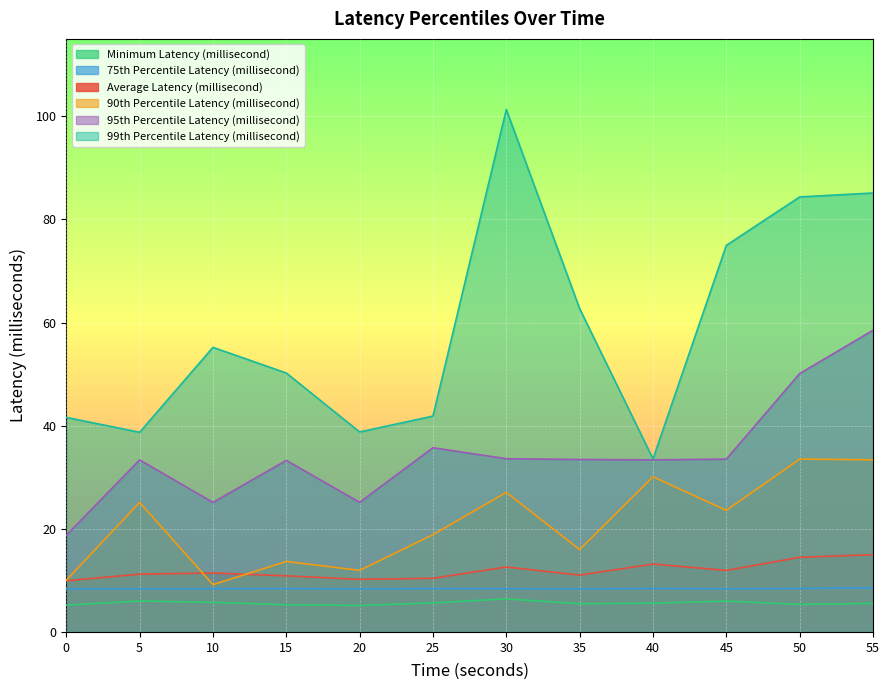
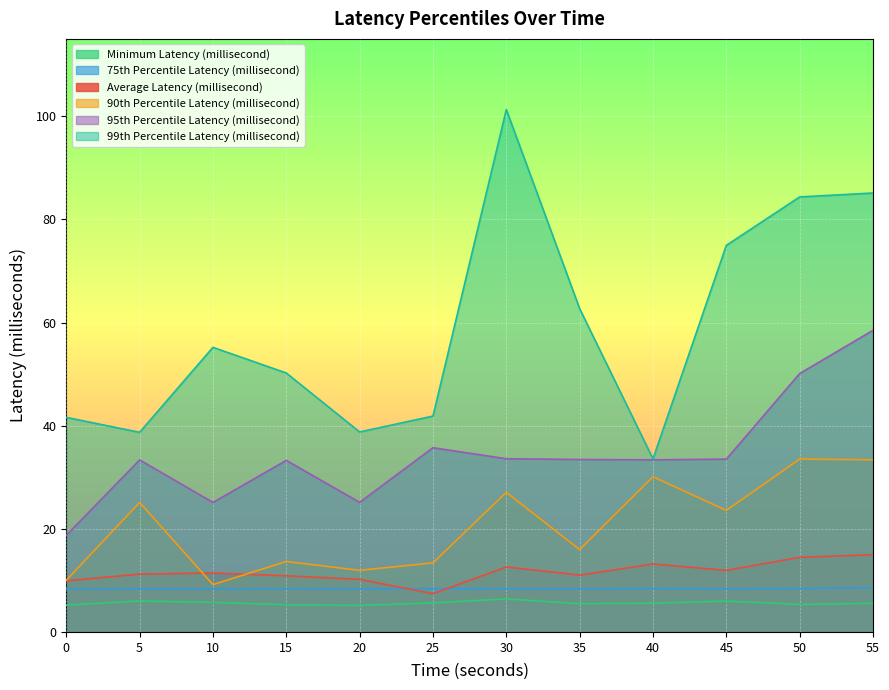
Average Latency (millisecond), 25: 10 -> 7
90th Percentile Latency (millisecond), 25: 19 -> 13
